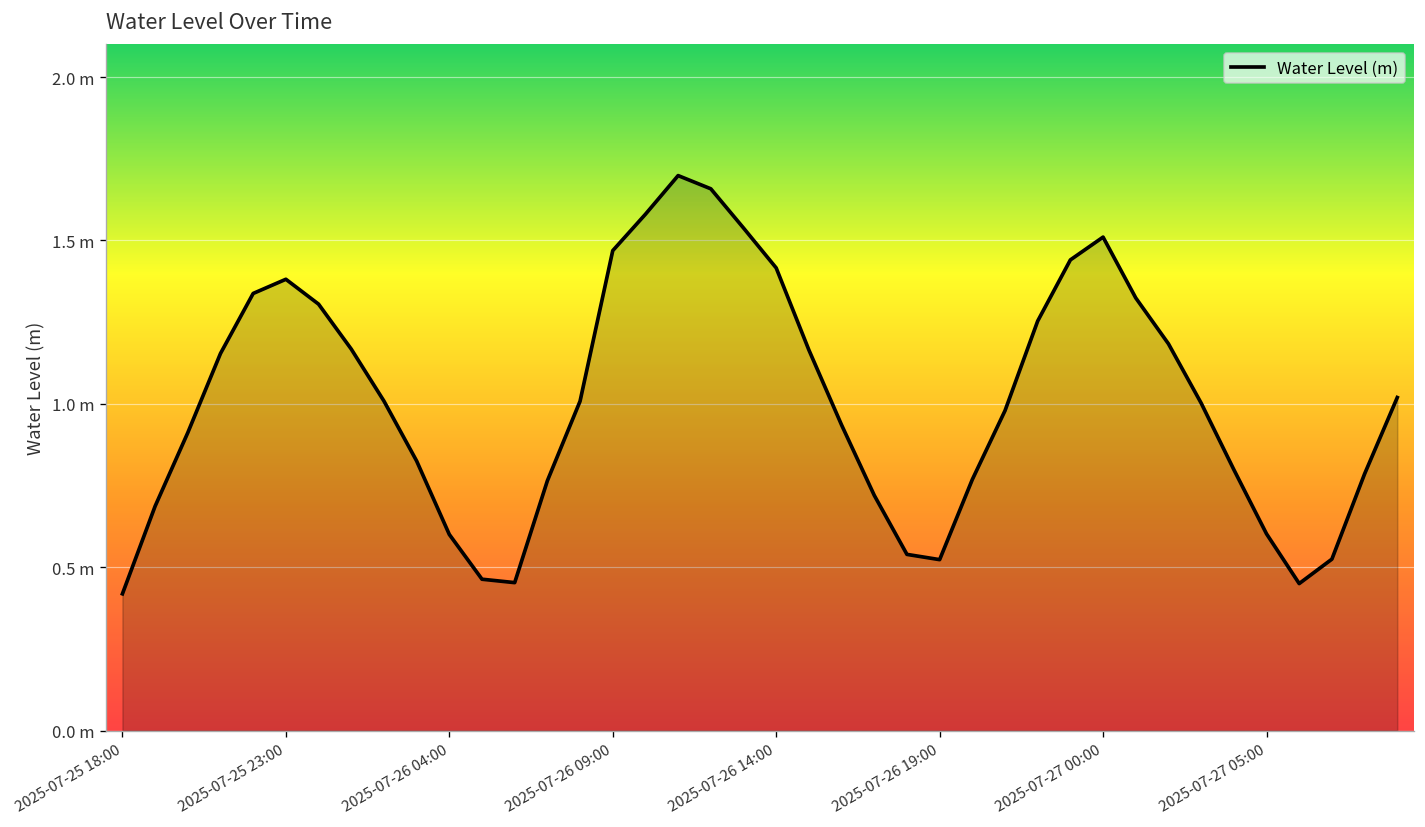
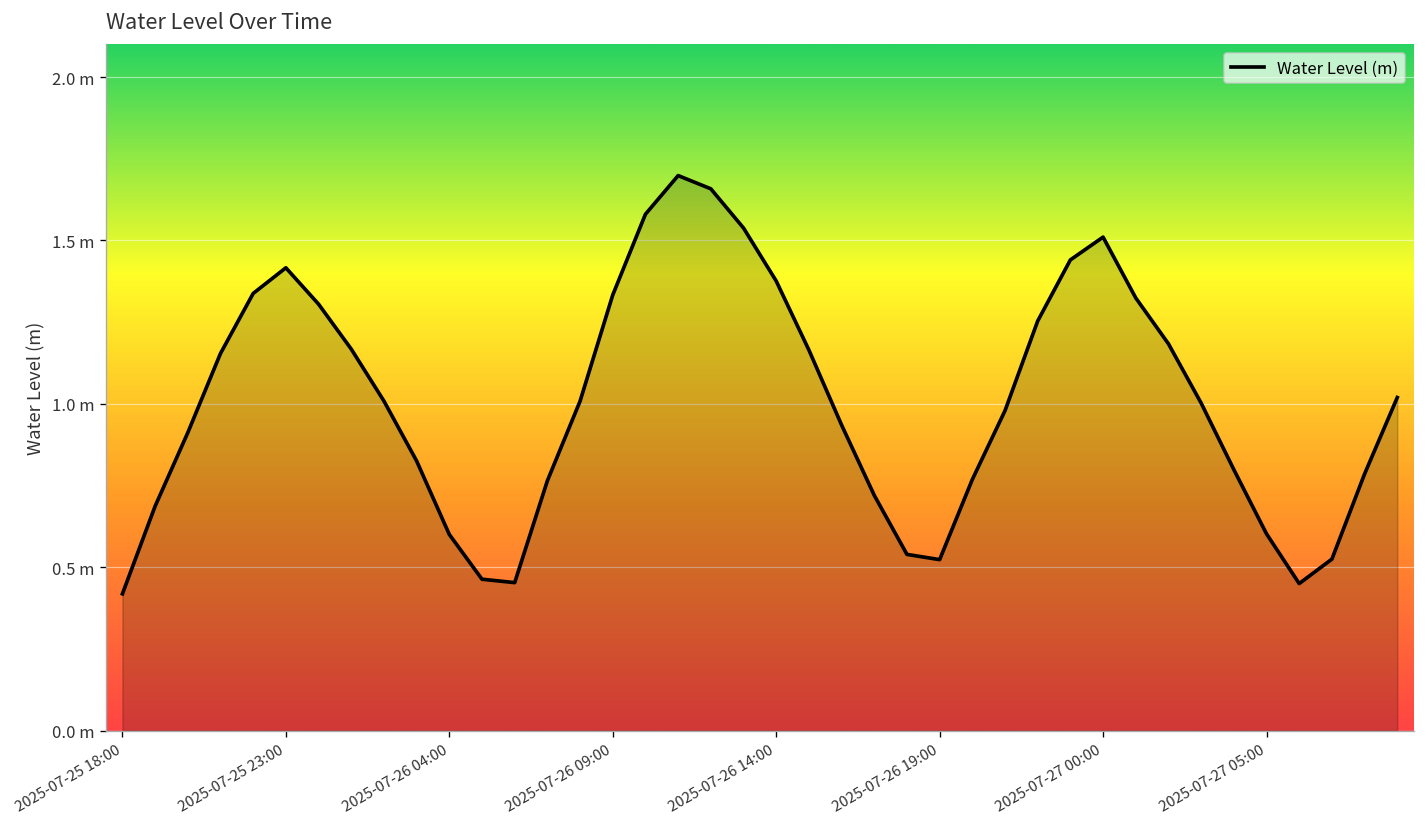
2025-07-25 23:00: 1.38 m -> 1.42 m
2025-07-26 09:00: 1.47 m -> 1.33 m
2025-07-26 14:00: 1.42 m -> 1.38 m
